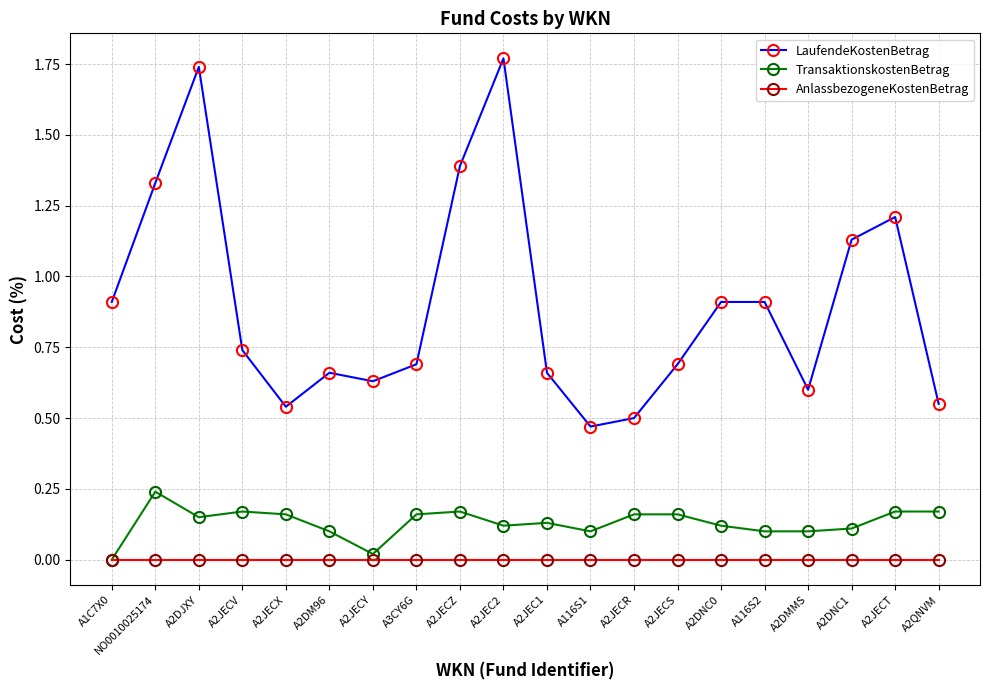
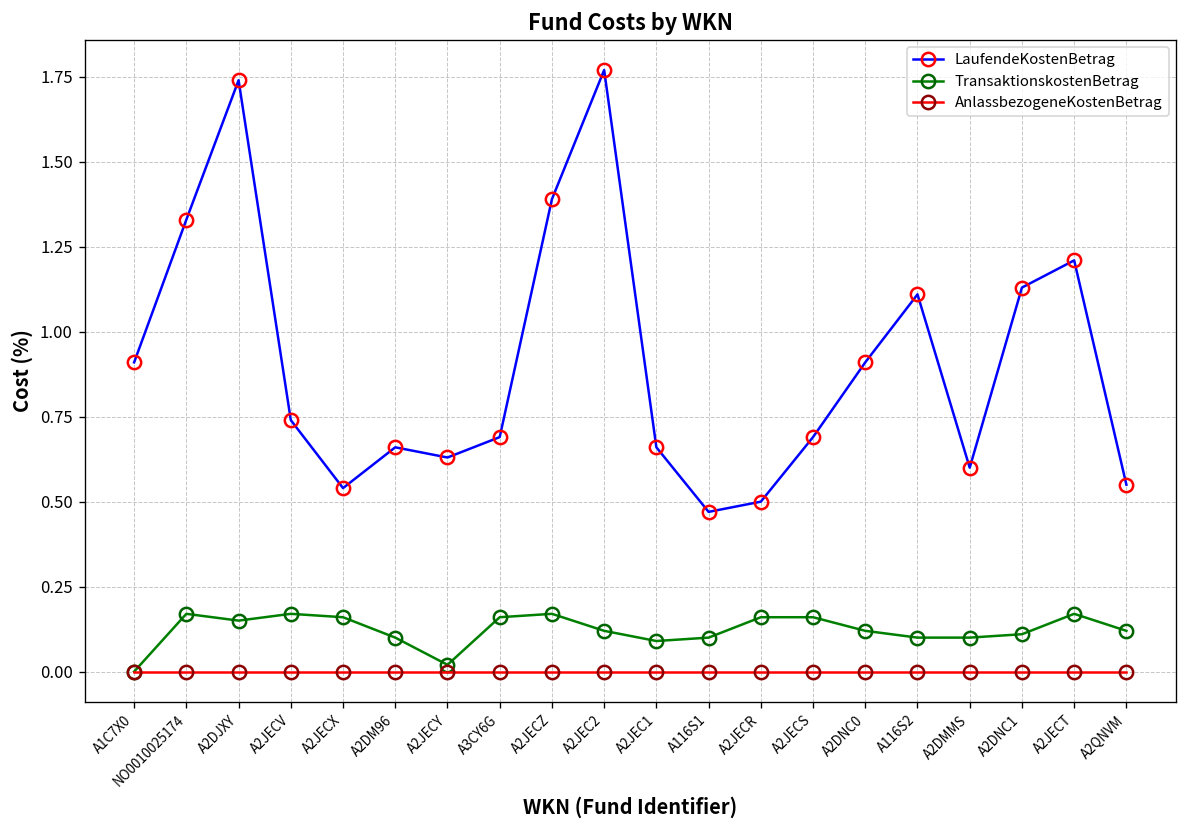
TransaktionskostenBetrag, NO0010025174: 0.24 -> 0.17
TransaktionskostenBetrag, A2JEC1: 0.13 -> 0.09
LaufendeKostenBetrag, A116S2: 0.91 -> 1.11
TransaktionskostenBetrag, A2QNVM: 0.17 -> 0.12
